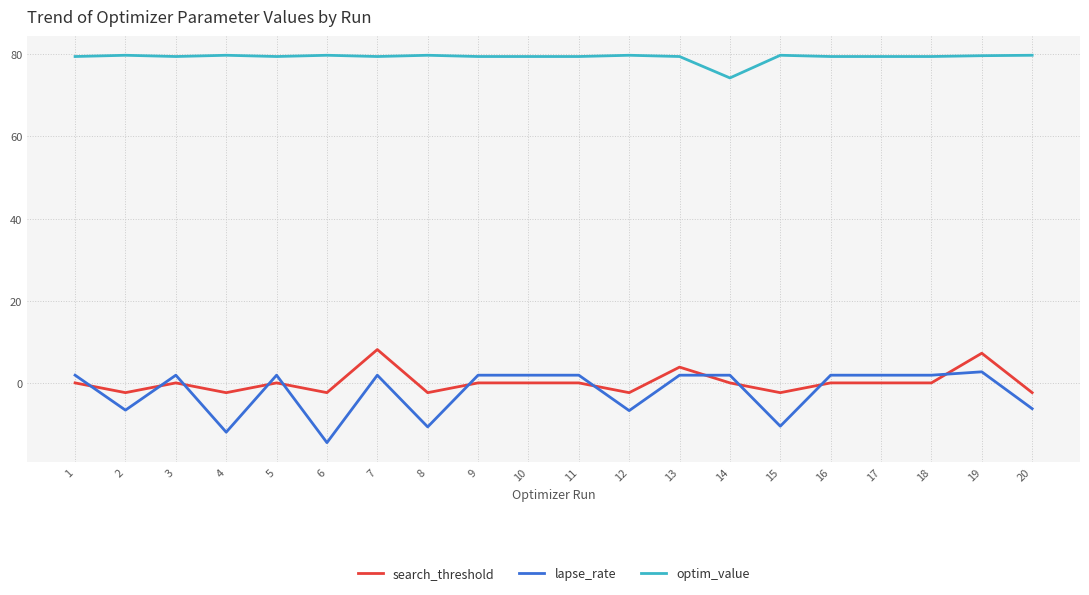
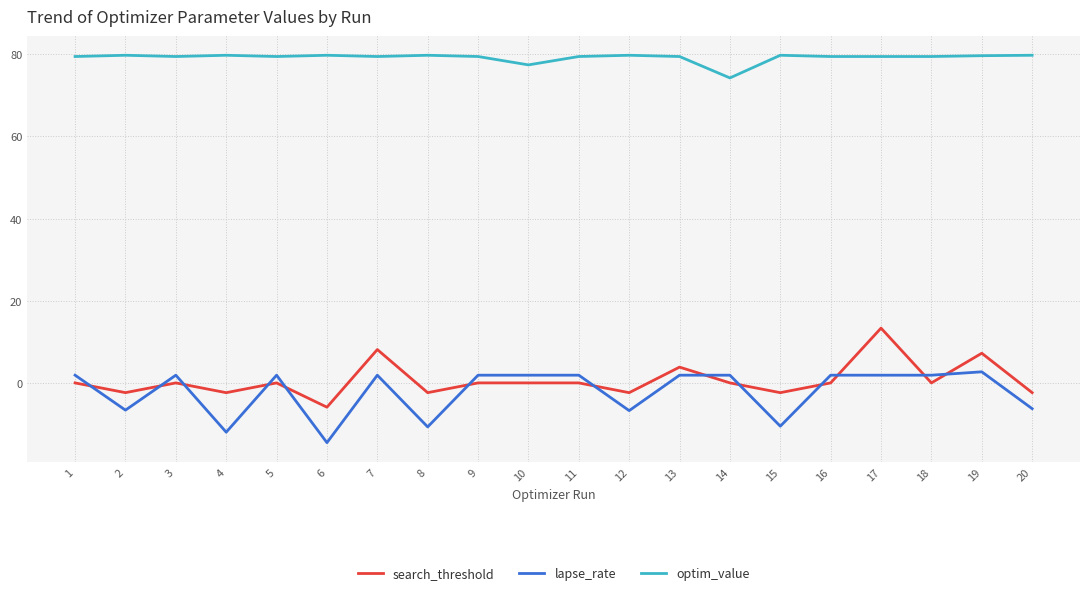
search_threshold, 6: -2 -> -6
optim_value, 10: 79 -> 77
search_threshold, 17: 0 -> 13
